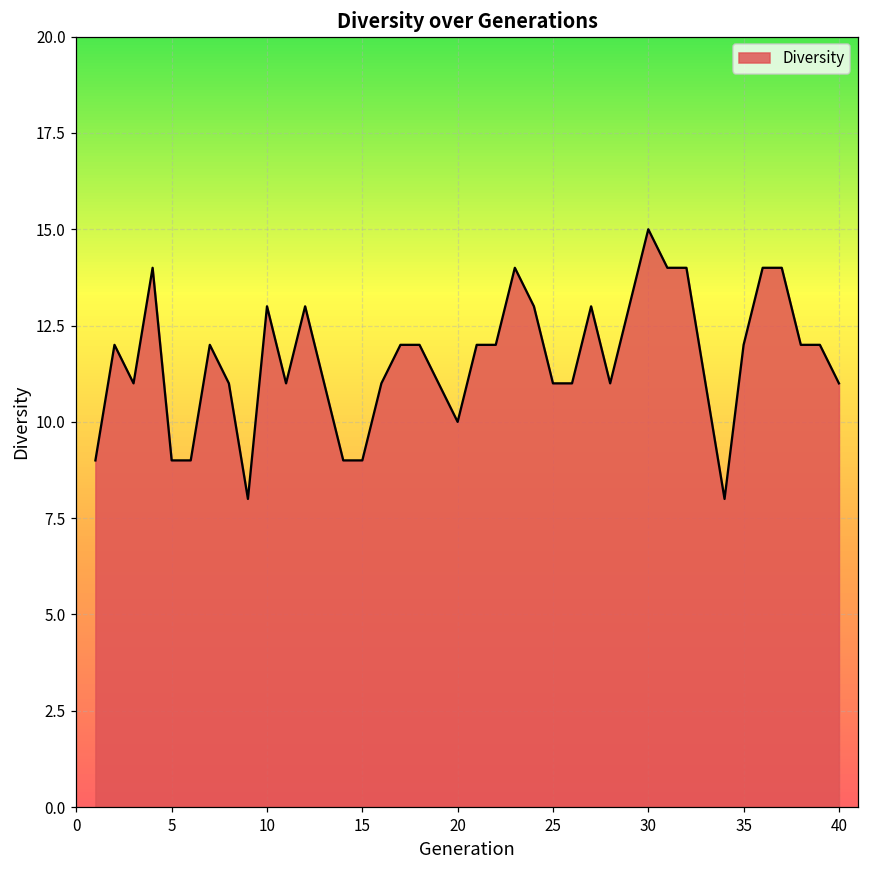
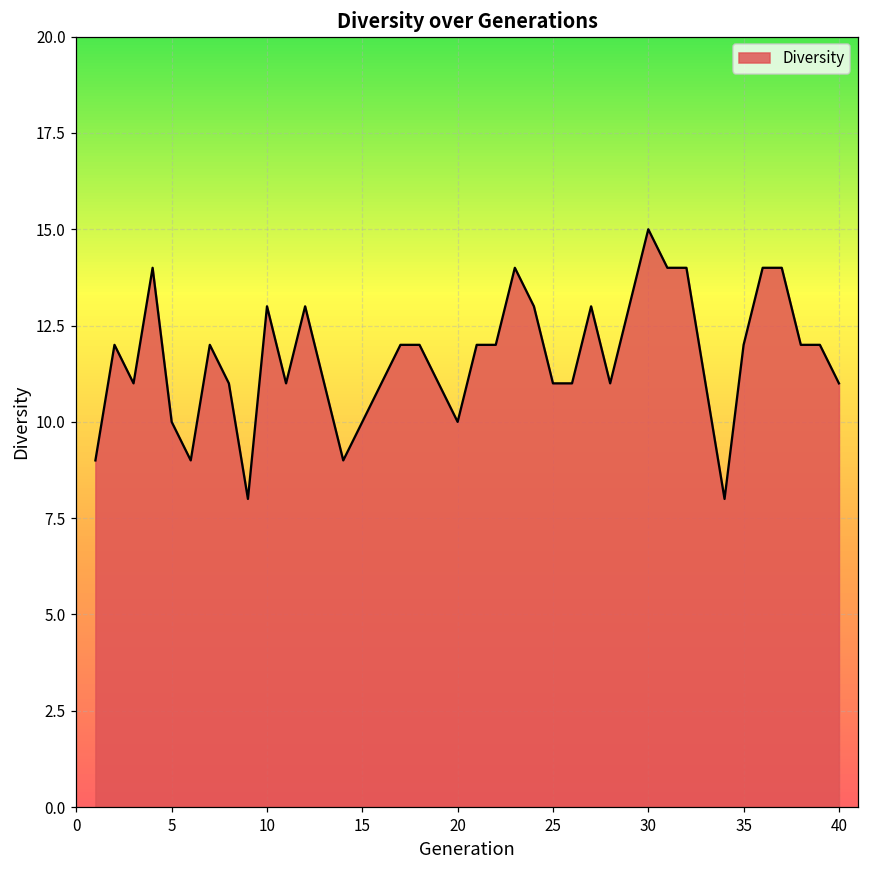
5: 9 -> 10
15: 9 -> 10
